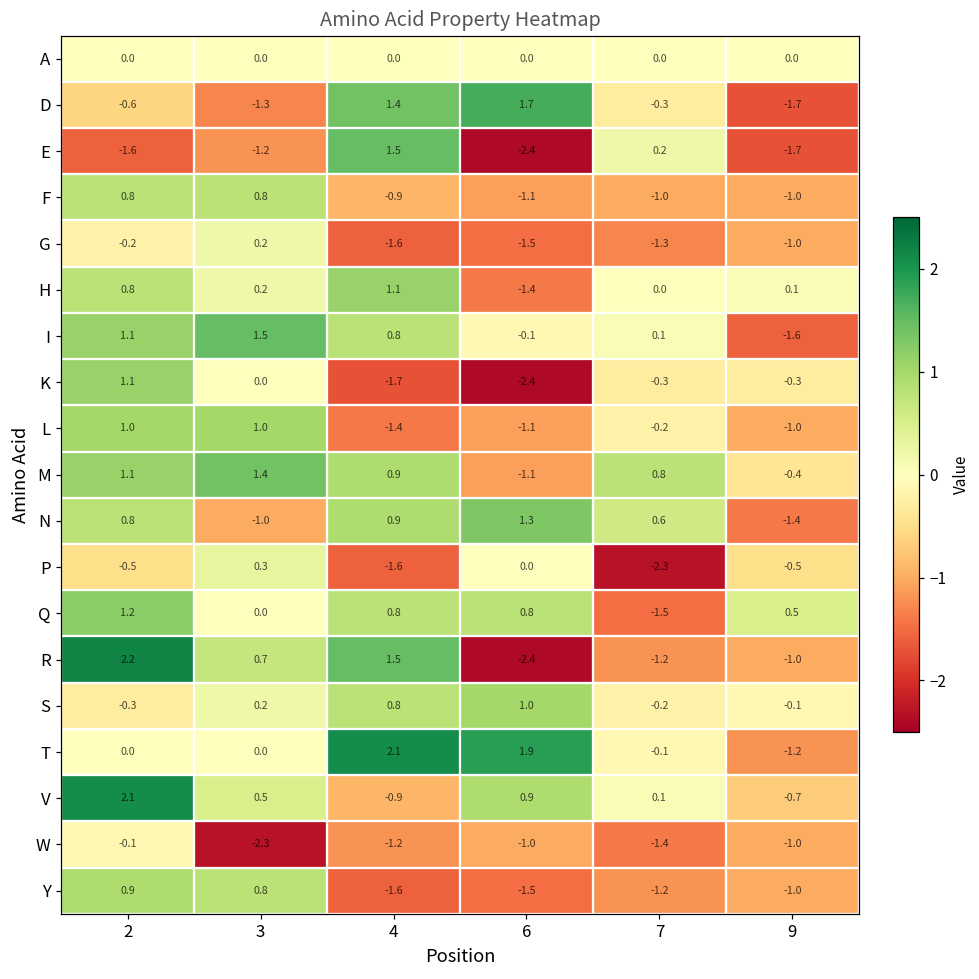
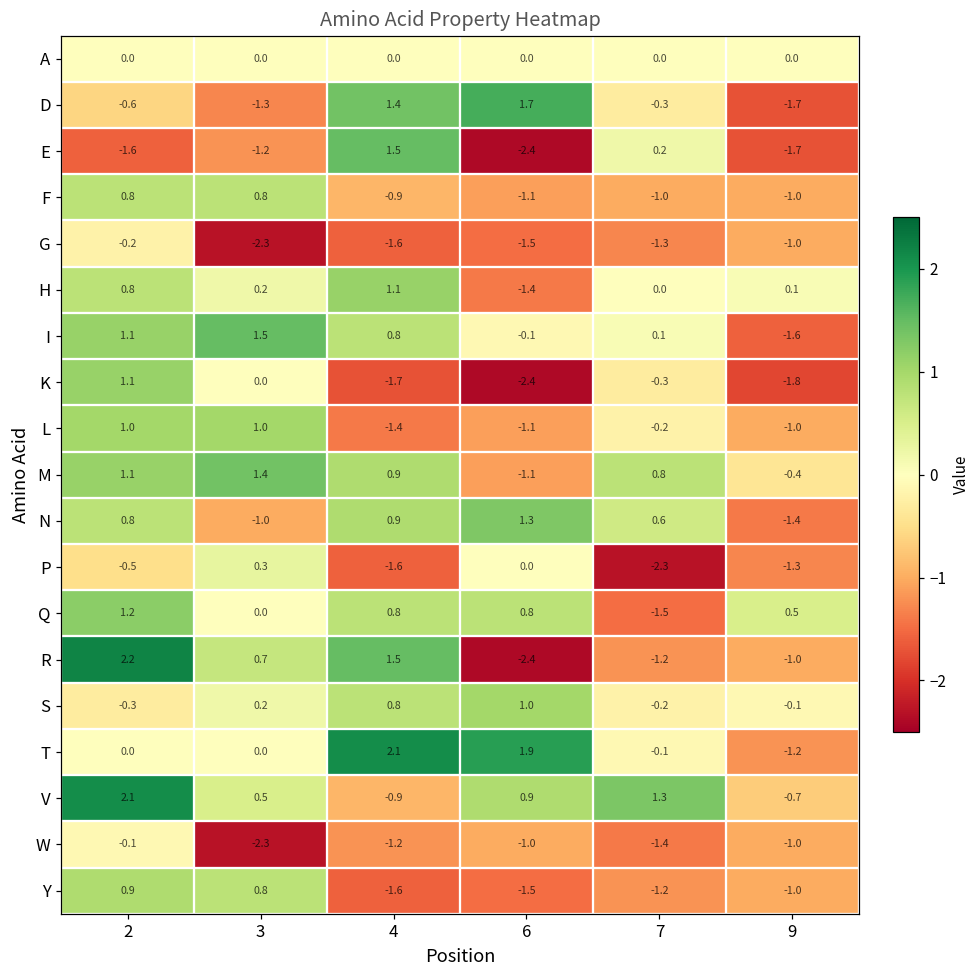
G, 3: 0.2 -> -2.3
K, 9: -0.3 -> -1.8
P, 9: -0.5 -> -1.3
V, 7: 0.1 -> 1.3
